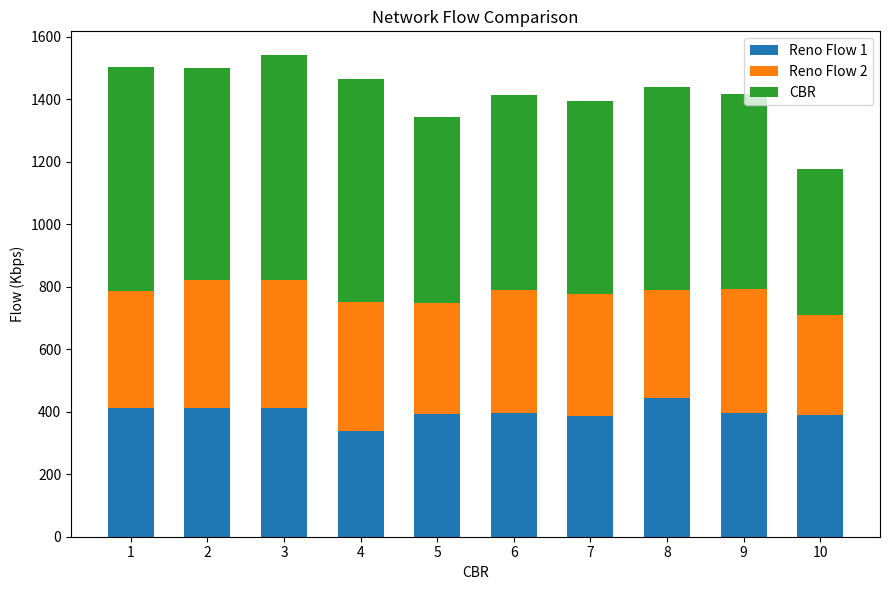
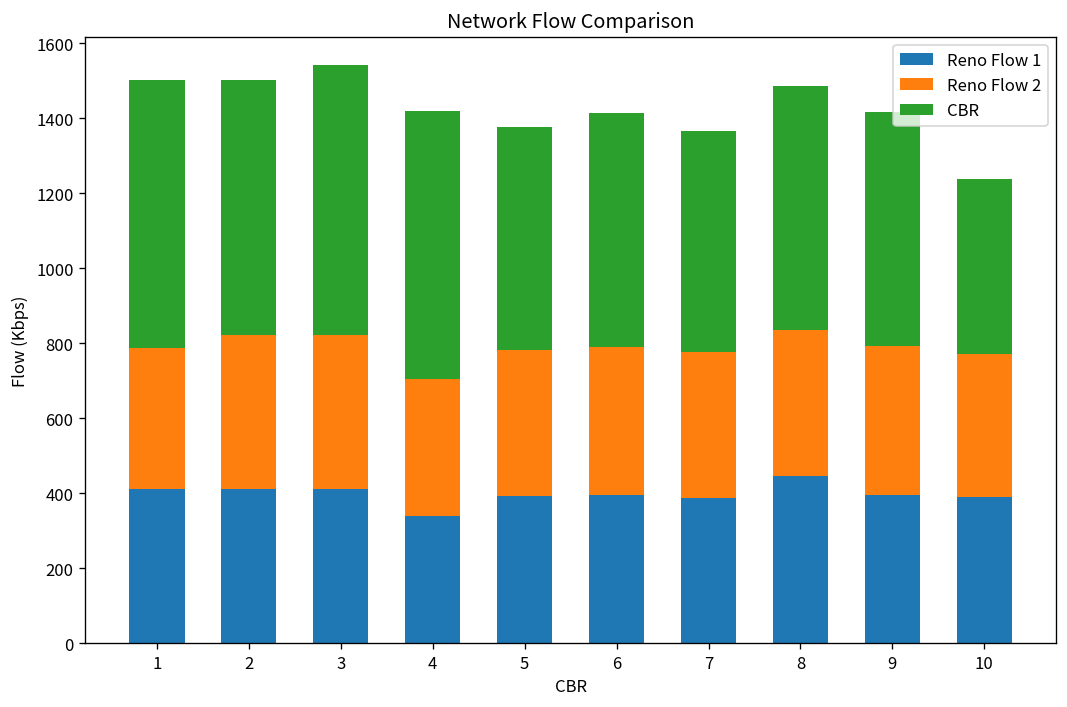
Reno Flow 2, 4: 410 -> 370
Reno Flow 2, 5: 360 -> 390
CBR, 7: 620 -> 590
Reno Flow 2, 8: 340 -> 390
Reno Flow 2, 10: 320 -> 380
